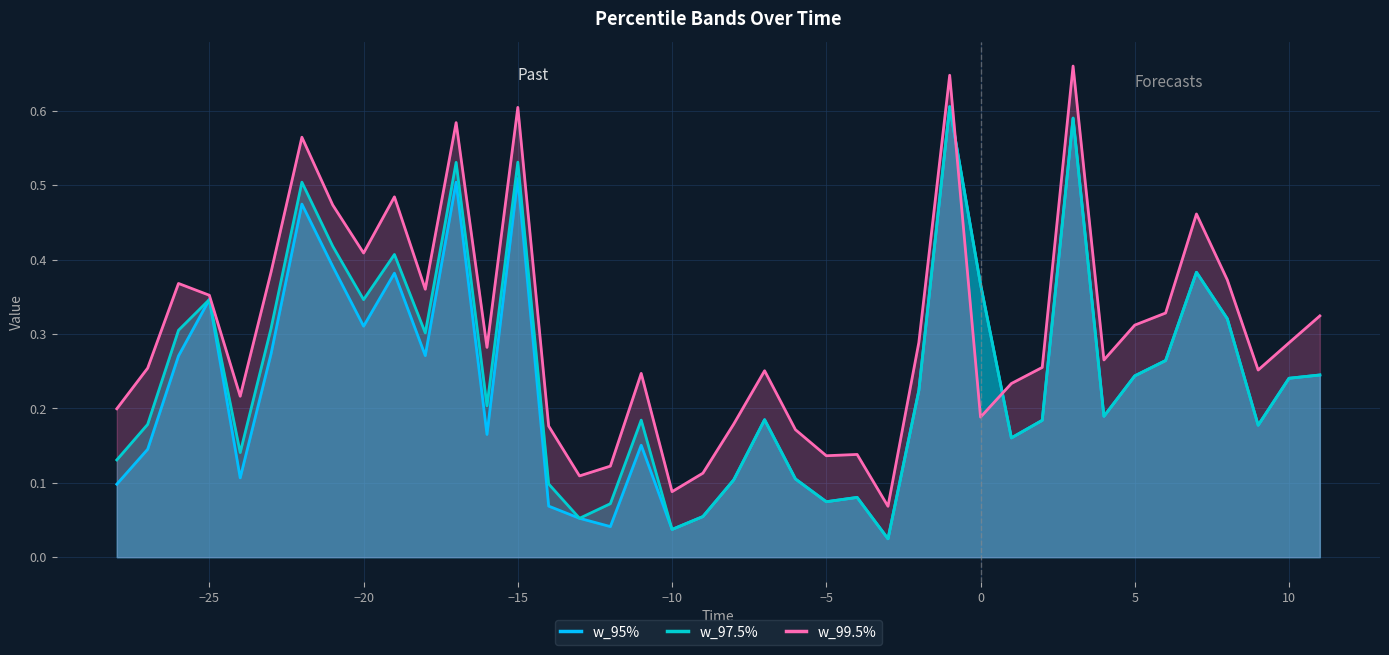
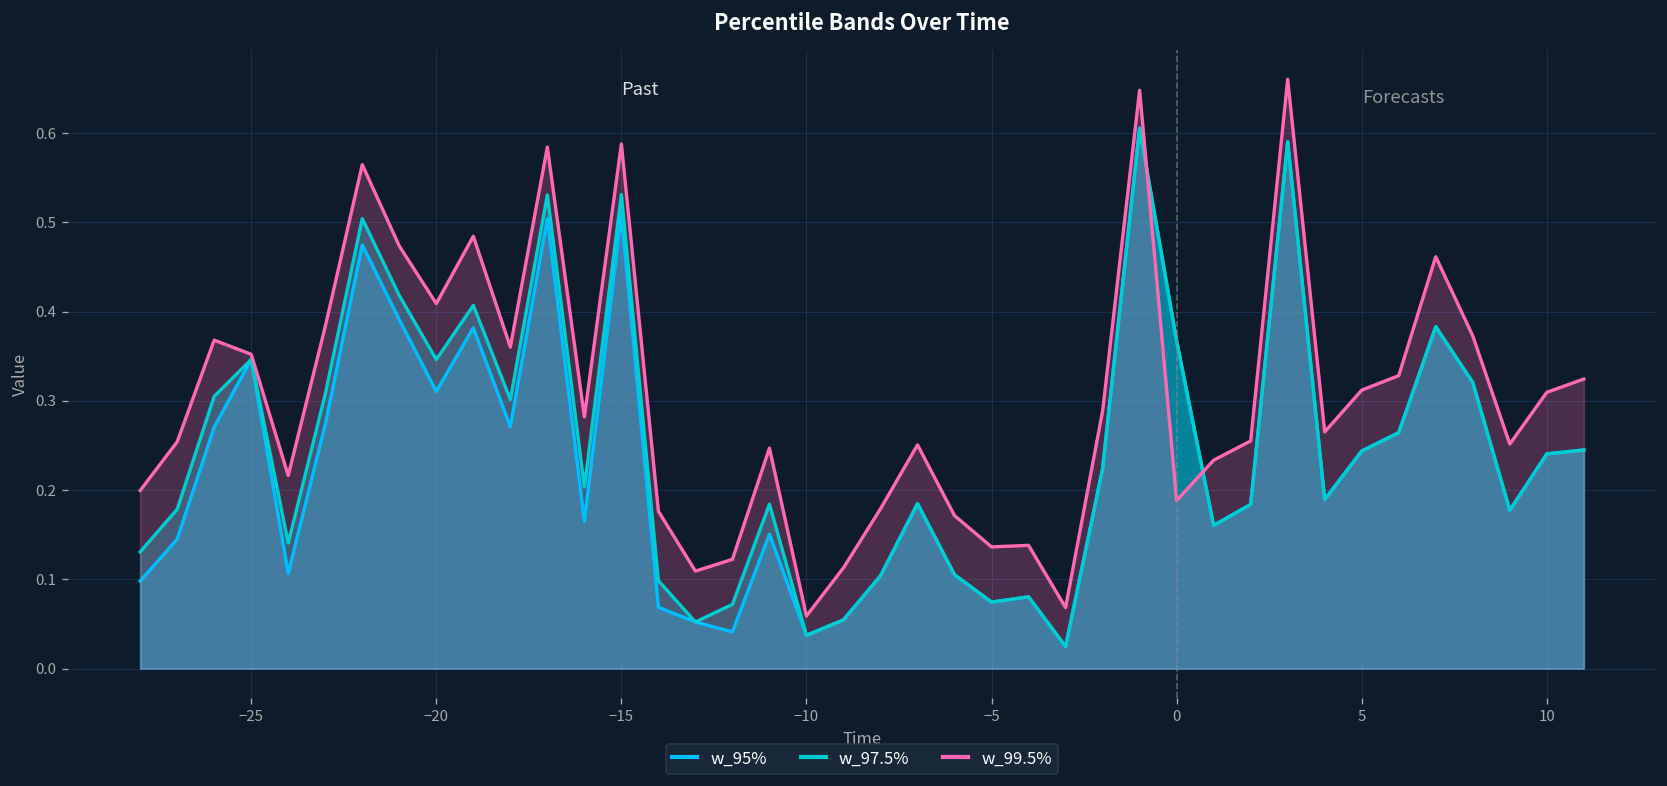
w_99.5%, −15: 0.60 -> 0.59
w_99.5%, −10: 0.09 -> 0.06
w_99.5%, 10: 0.29 -> 0.31
